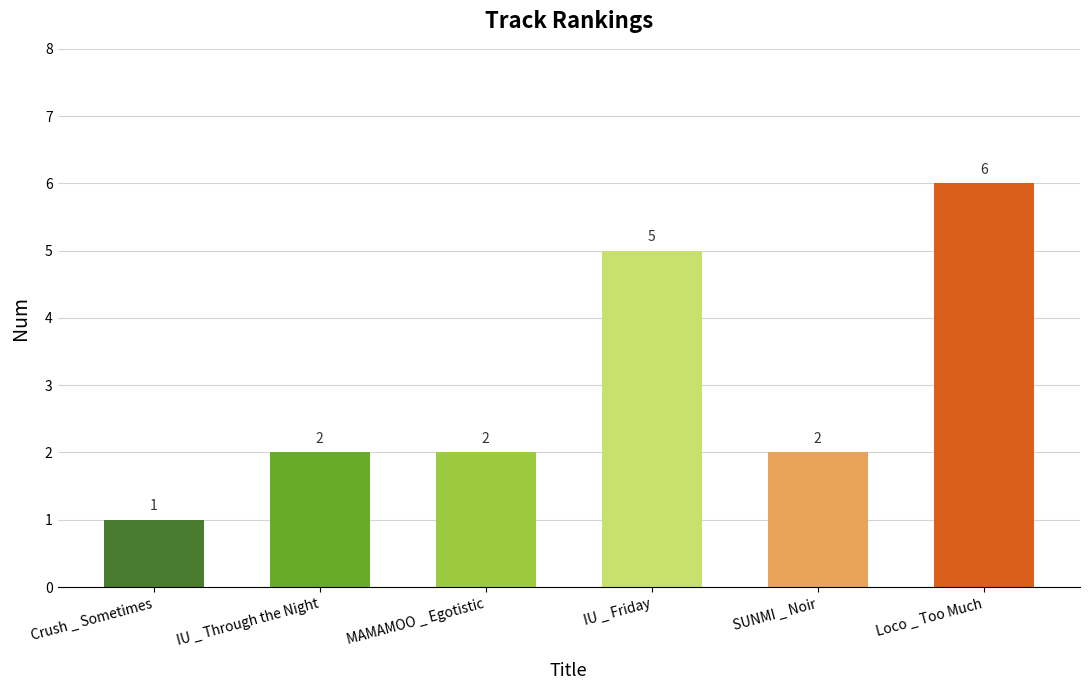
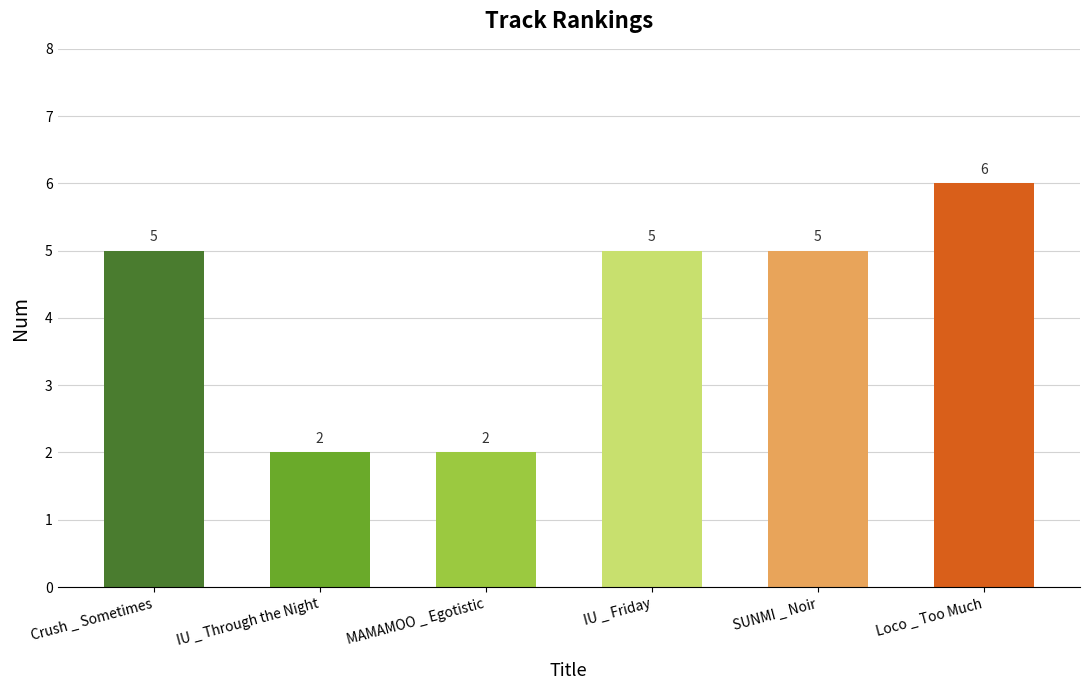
Crush _ Sometimes: 1 -> 5
SUNMI _ Noir: 2 -> 5
